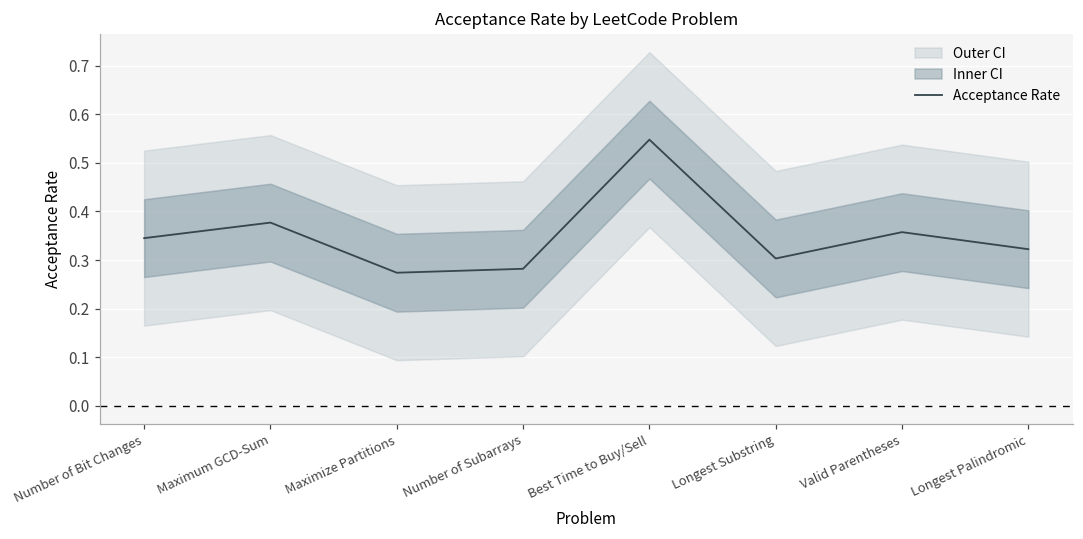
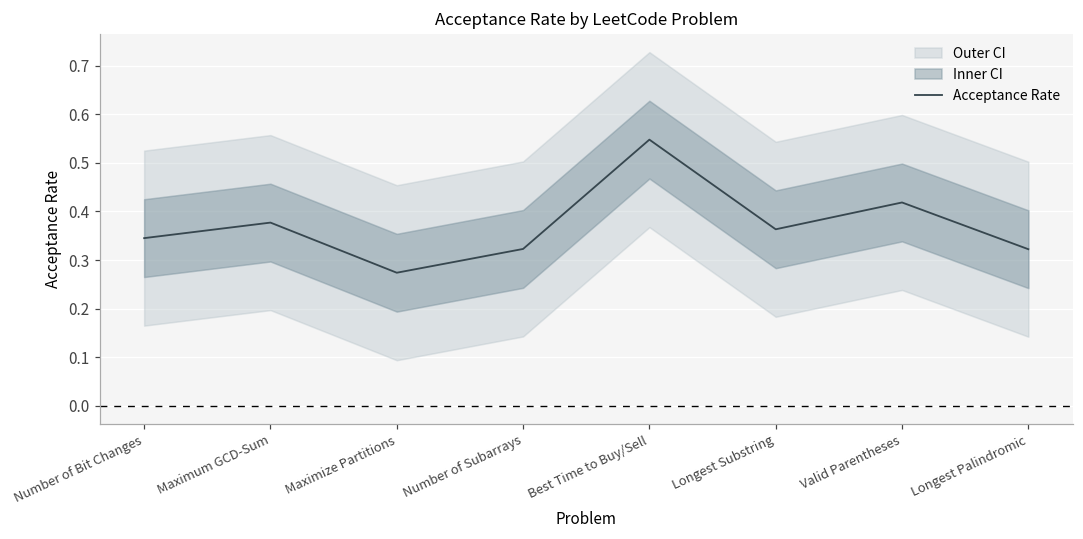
Acceptance Rate, Number of Subarrays: 0.28 -> 0.32
Acceptance Rate, Longest Substring: 0.30 -> 0.36
Acceptance Rate, Valid Parentheses: 0.36 -> 0.42
